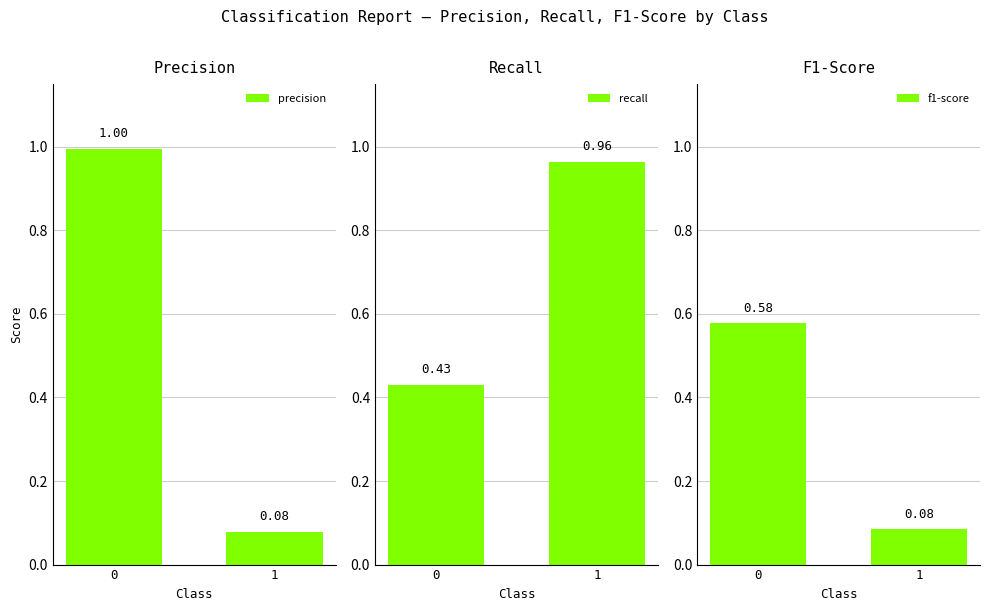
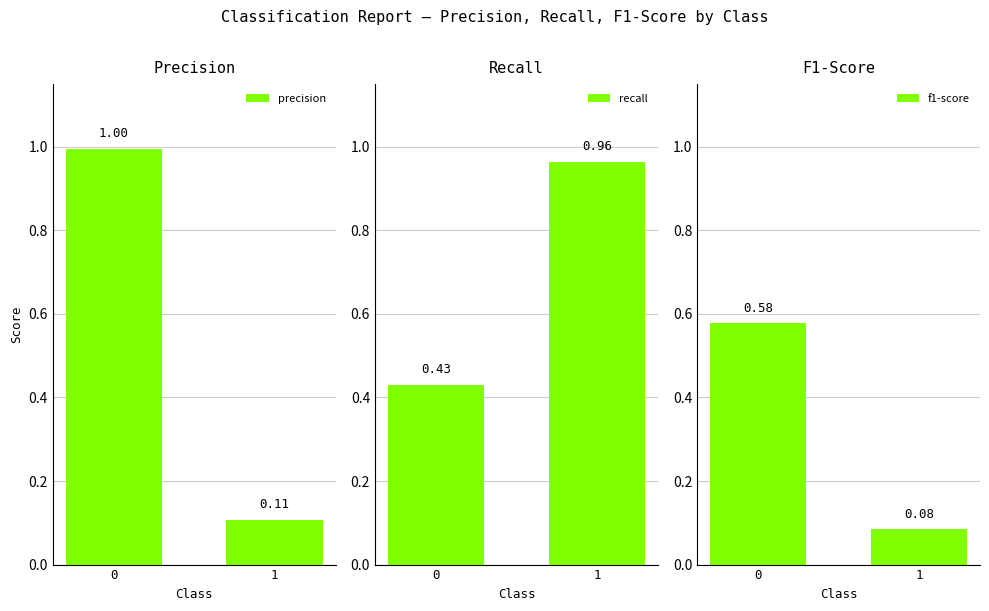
Precision, 1: 0.08 -> 0.11
